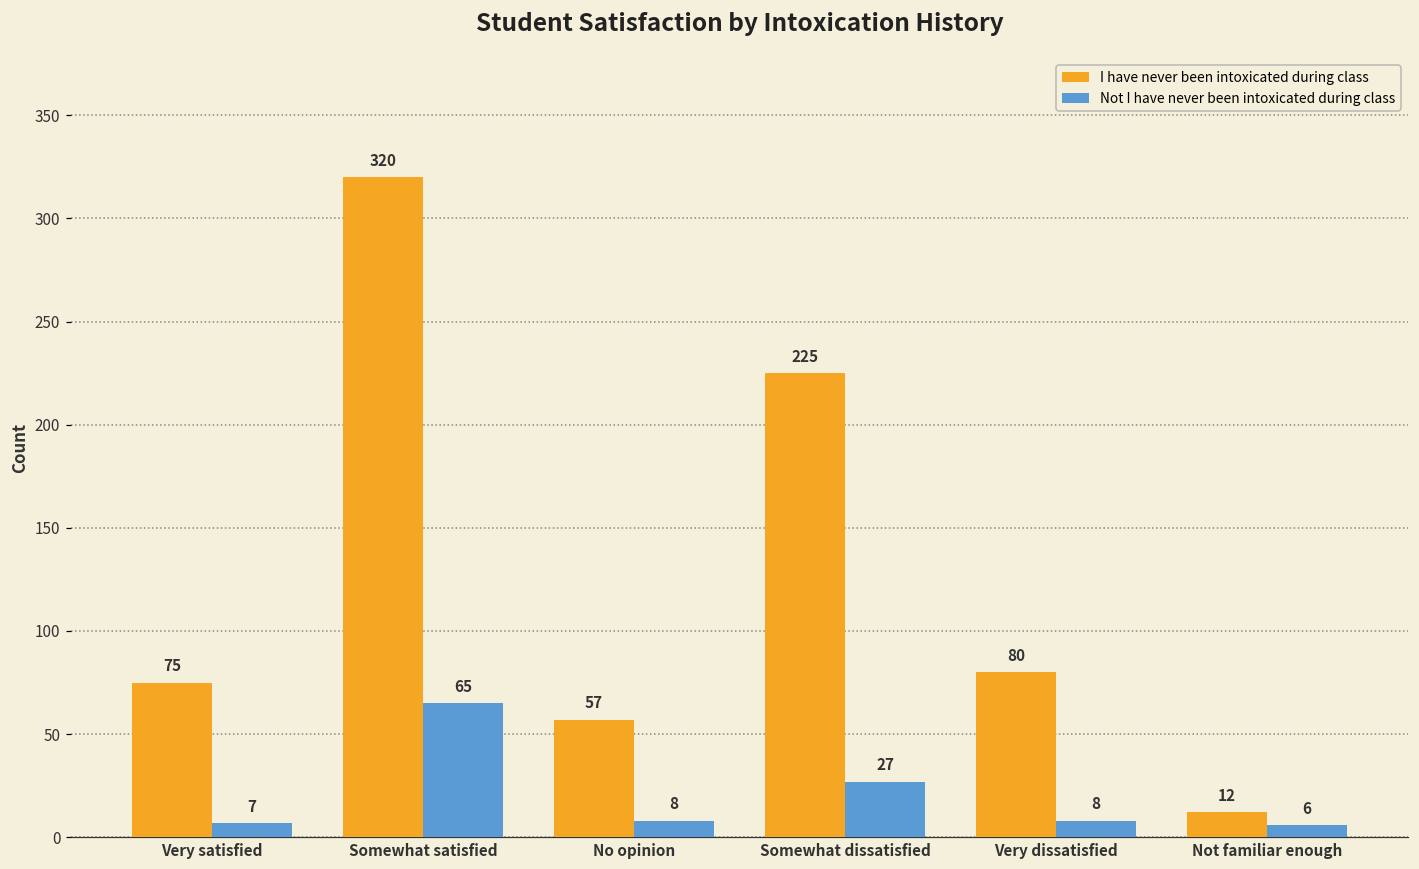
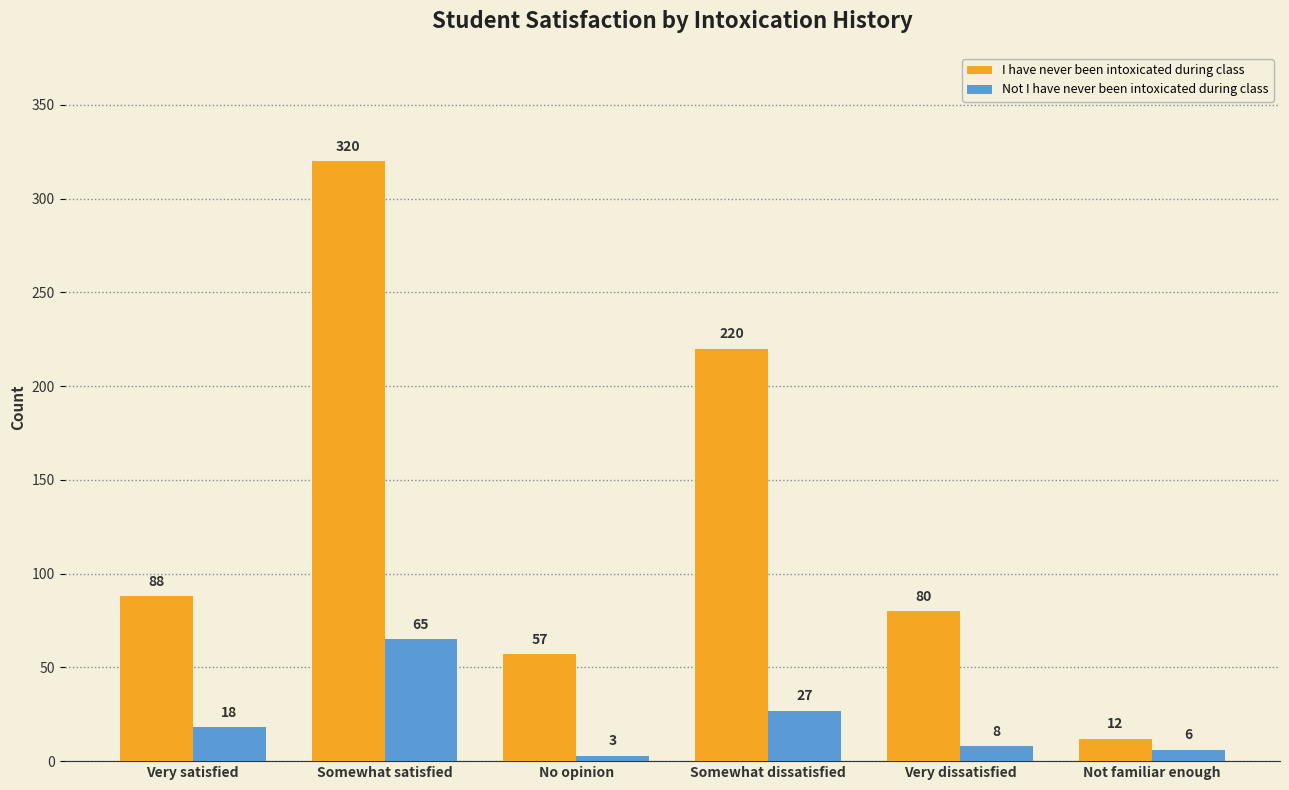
I have never been intoxicated during class, Very satisfied: 75 -> 88
Not I have never been intoxicated during class, Very satisfied: 7 -> 18
Not I have never been intoxicated during class, No opinion: 8 -> 3
I have never been intoxicated during class, Somewhat dissatisfied: 225 -> 220
